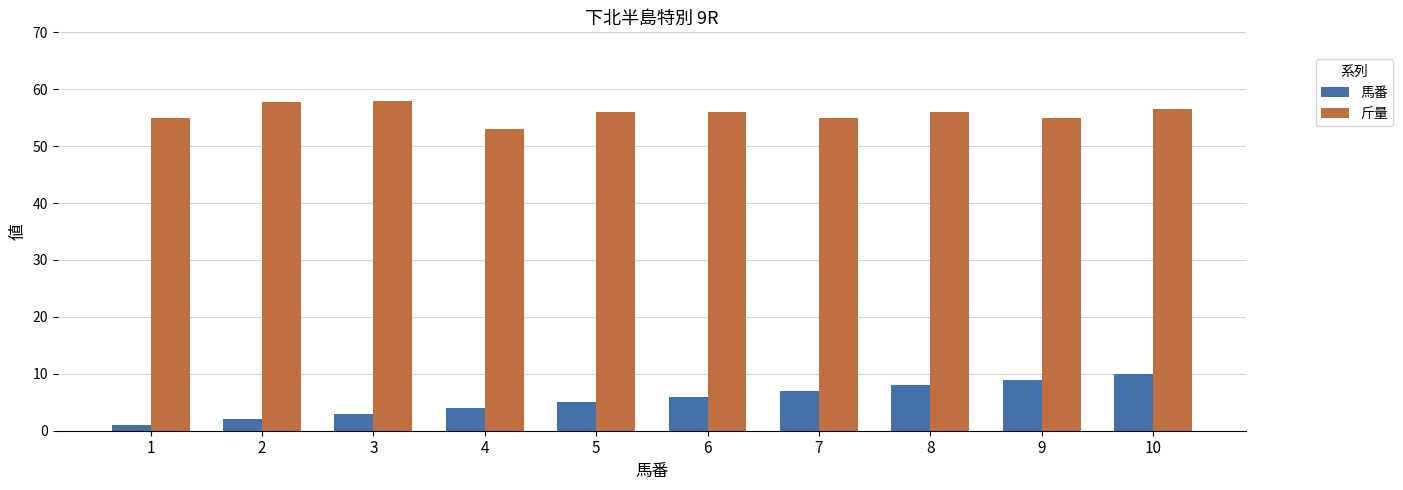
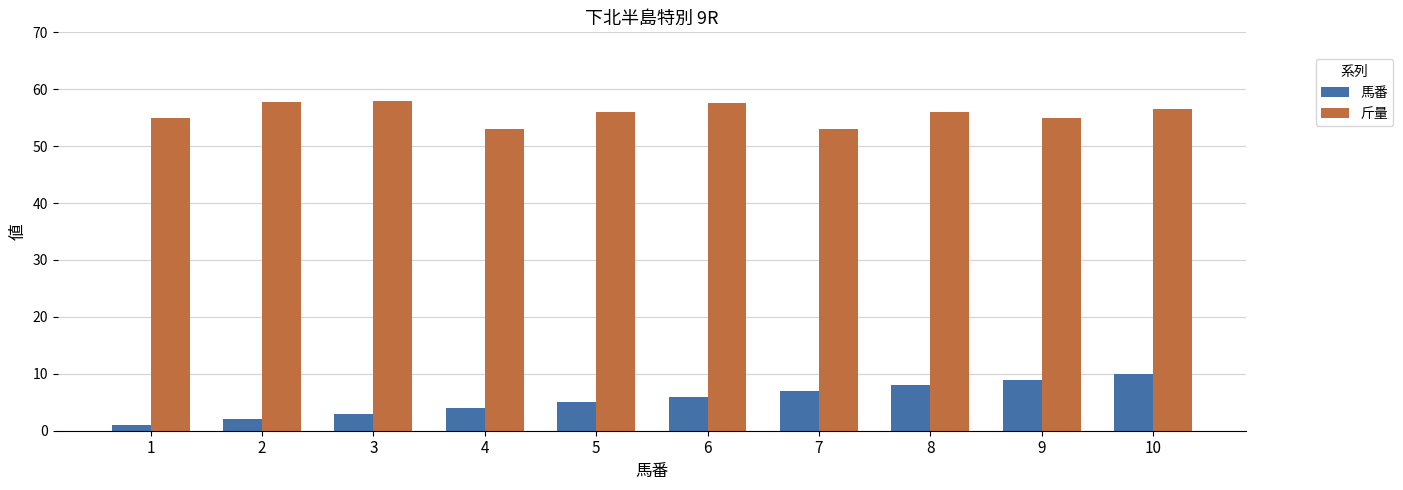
斤量, 6: 56 -> 58
斤量, 7: 55 -> 53
